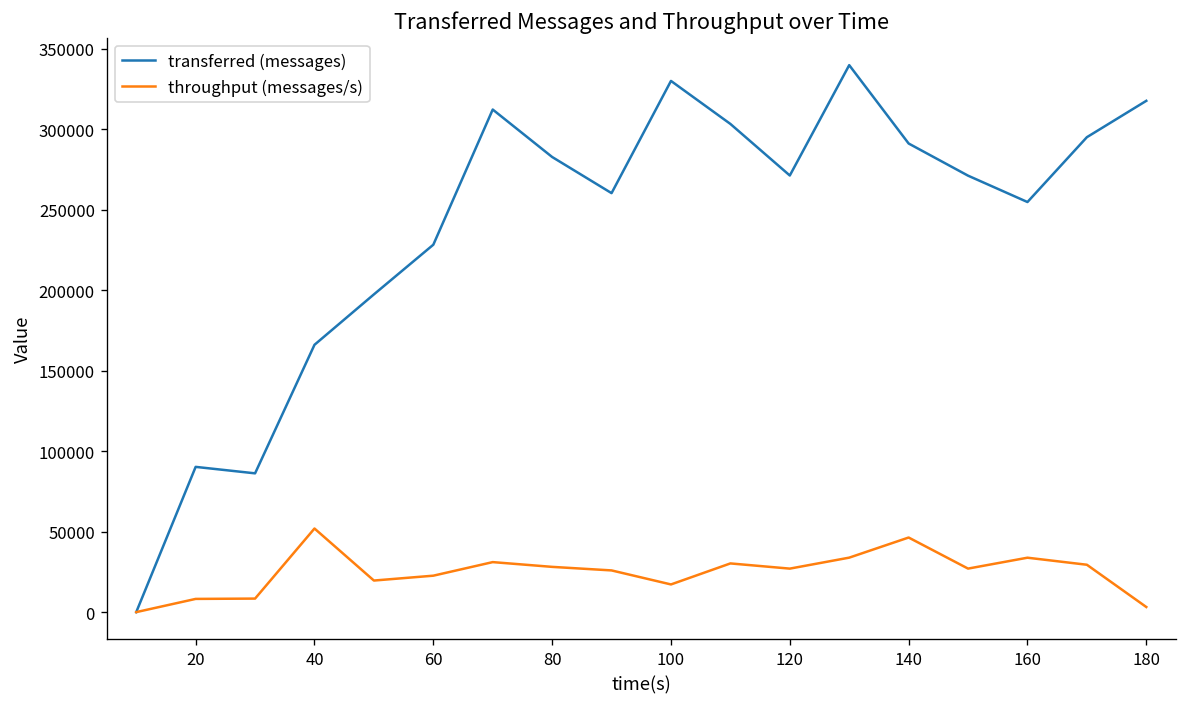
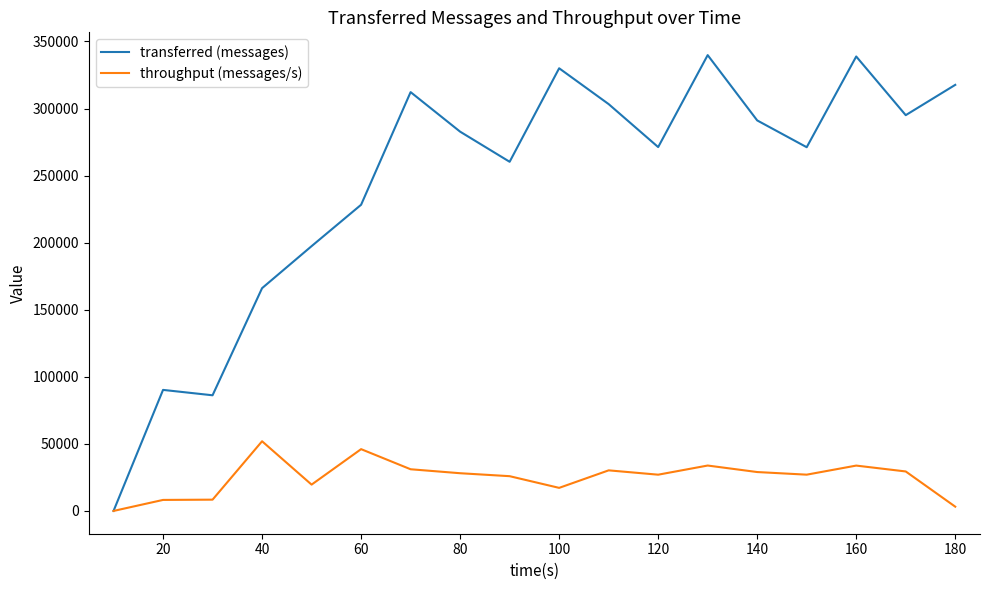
throughput (messages/s), 60: 23000 -> 46000
throughput (messages/s), 140: 46000 -> 29000
transferred (messages), 160: 255000 -> 339000
